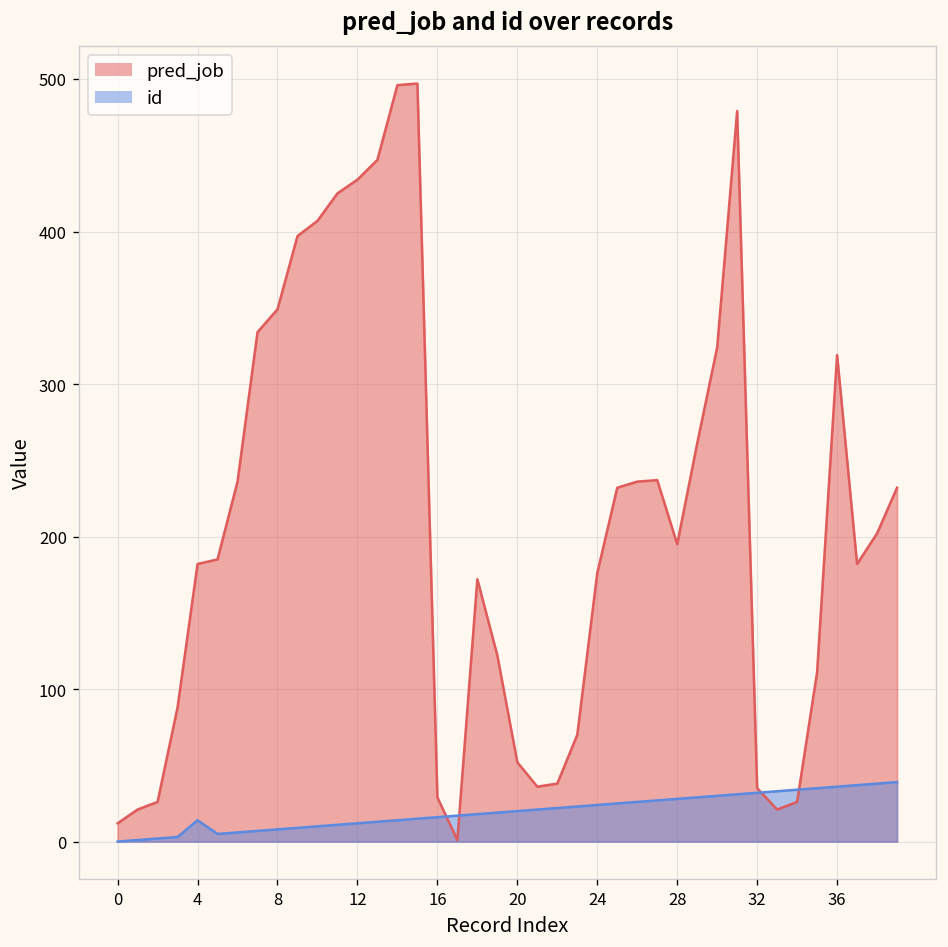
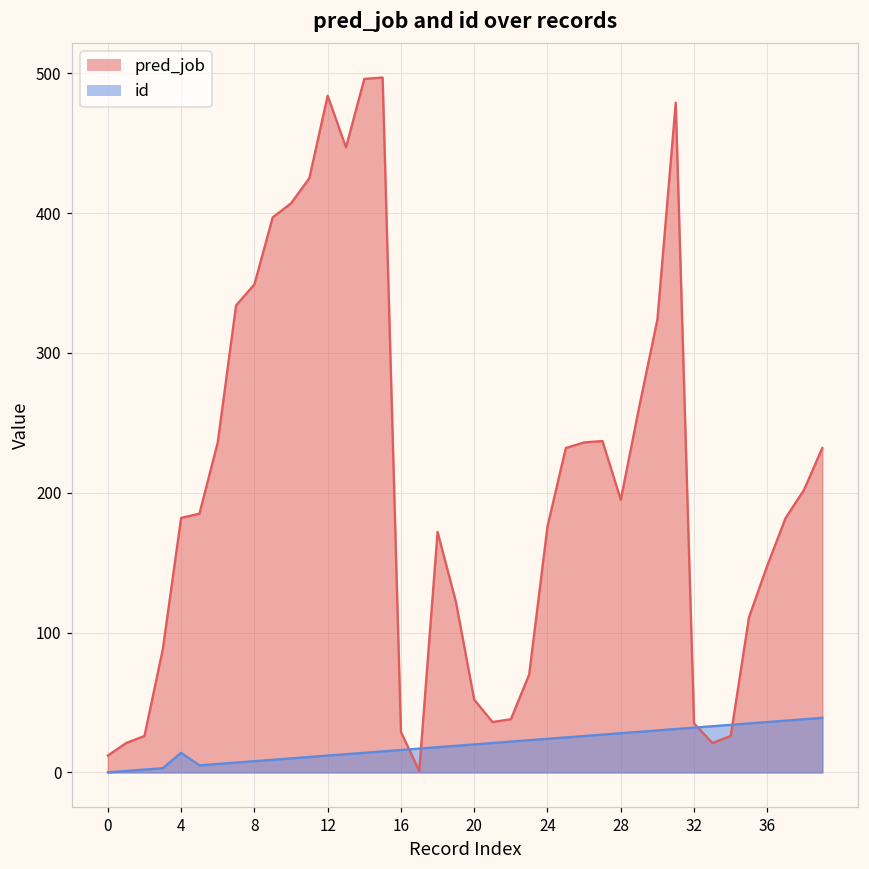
pred_job, 12: 434 -> 484
pred_job, 36: 319 -> 148
